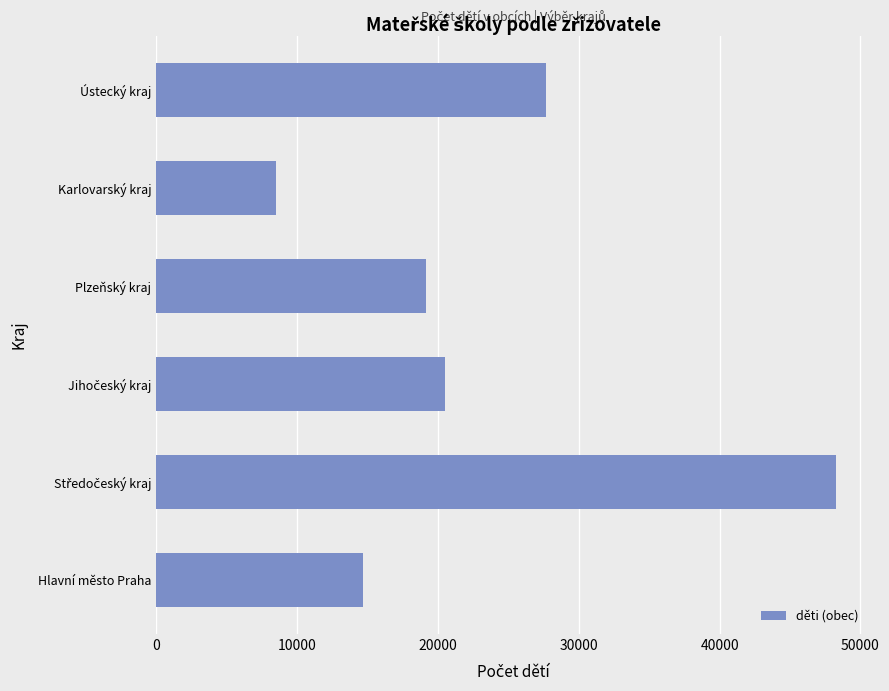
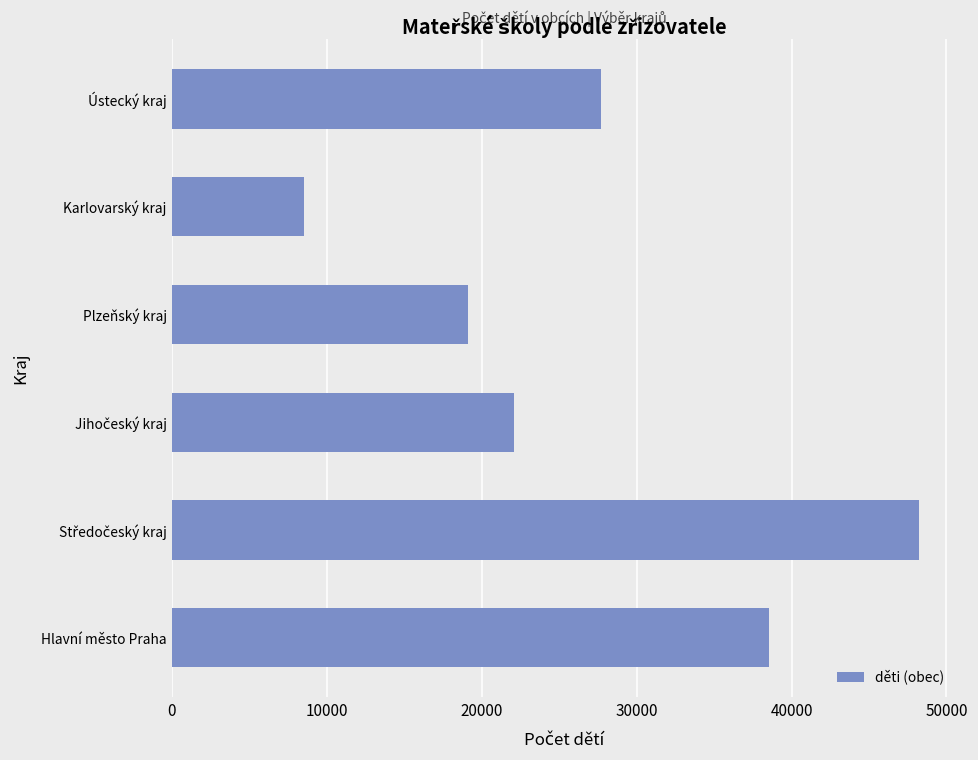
Jihočeský kraj: 20500 -> 22100
Hlavní město Praha: 14700 -> 38600
